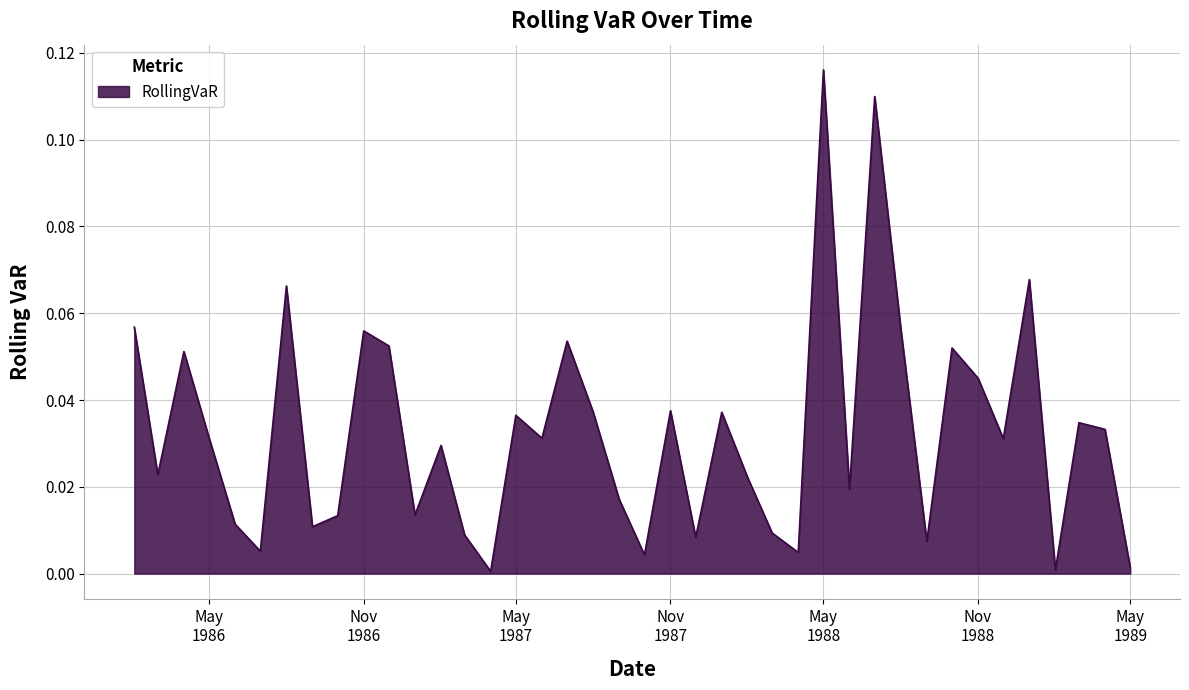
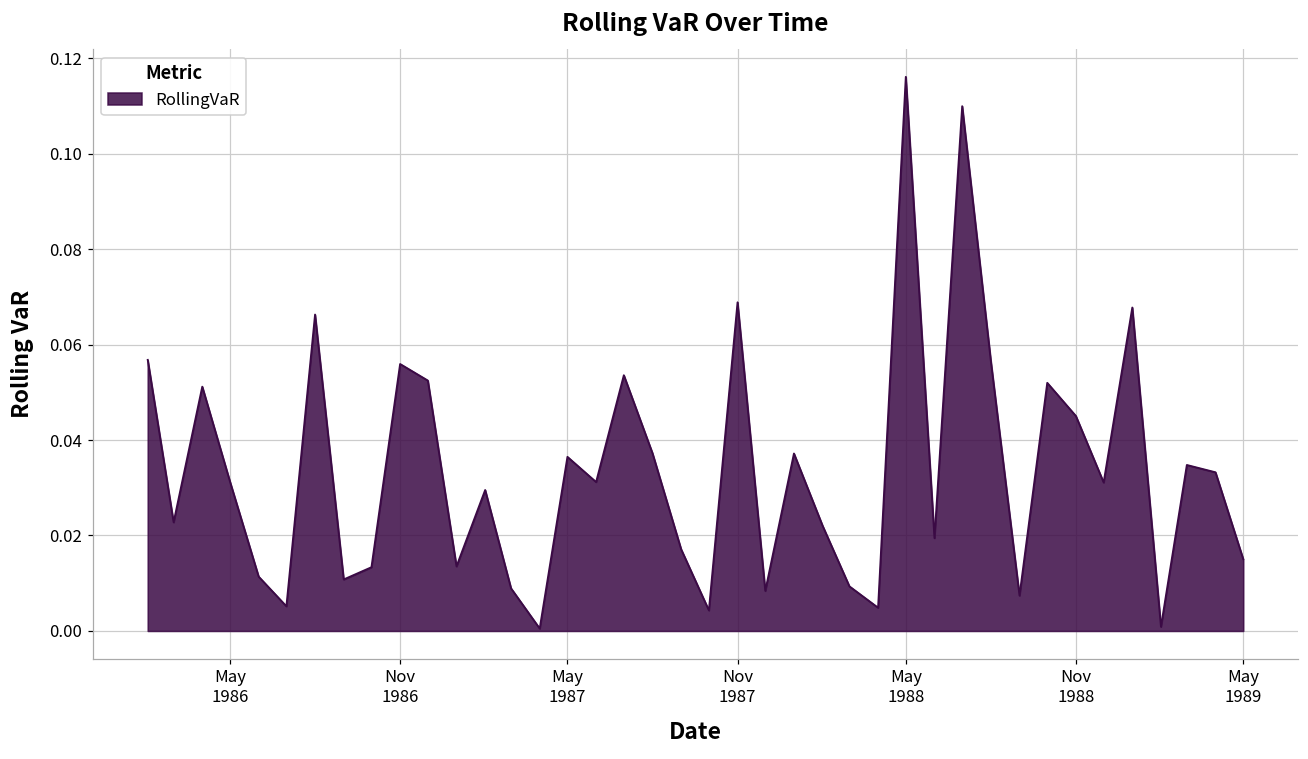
Nov 1987: 0.038 -> 0.069
May 1989: 0.001 -> 0.015
